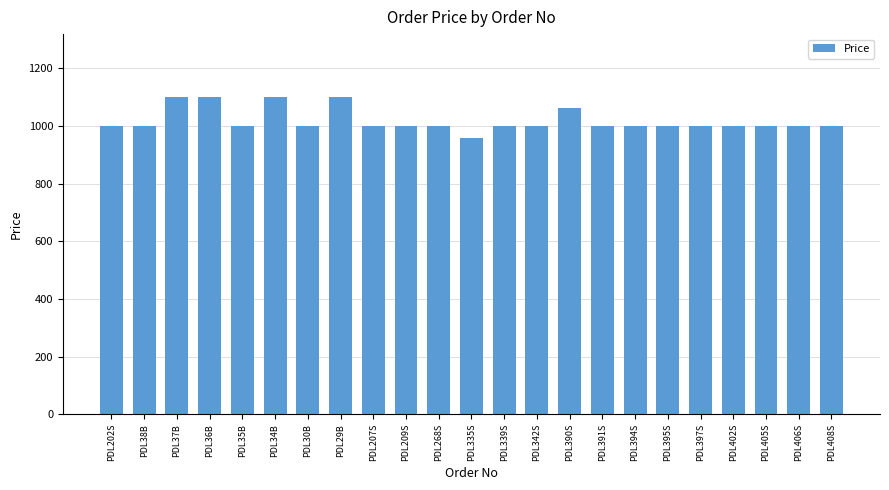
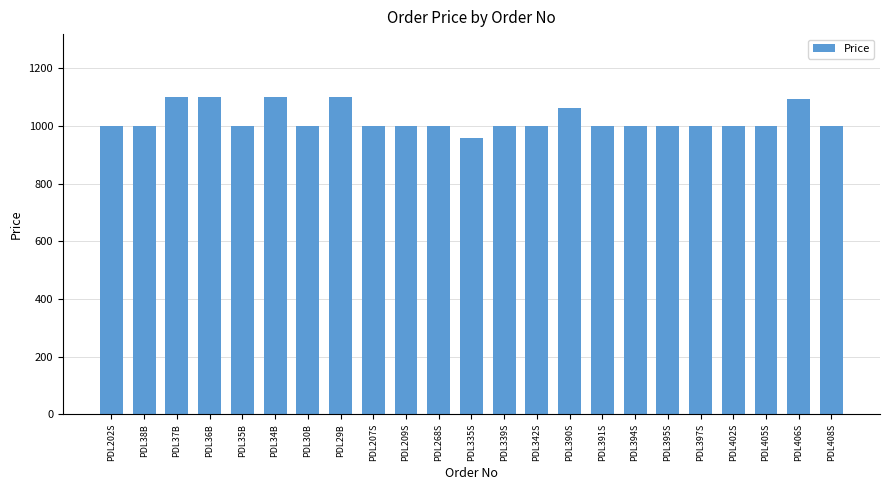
PDL406S: 1000 -> 1100
